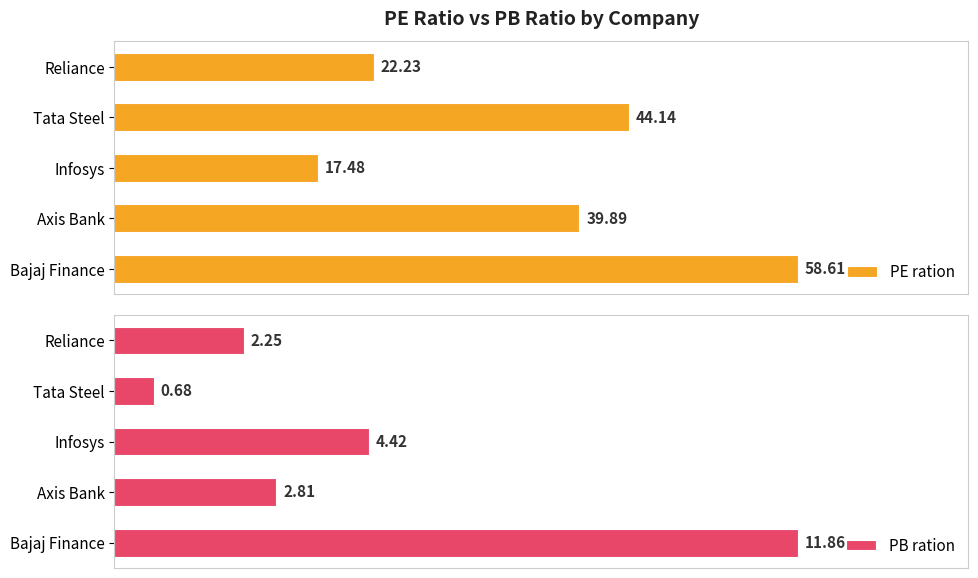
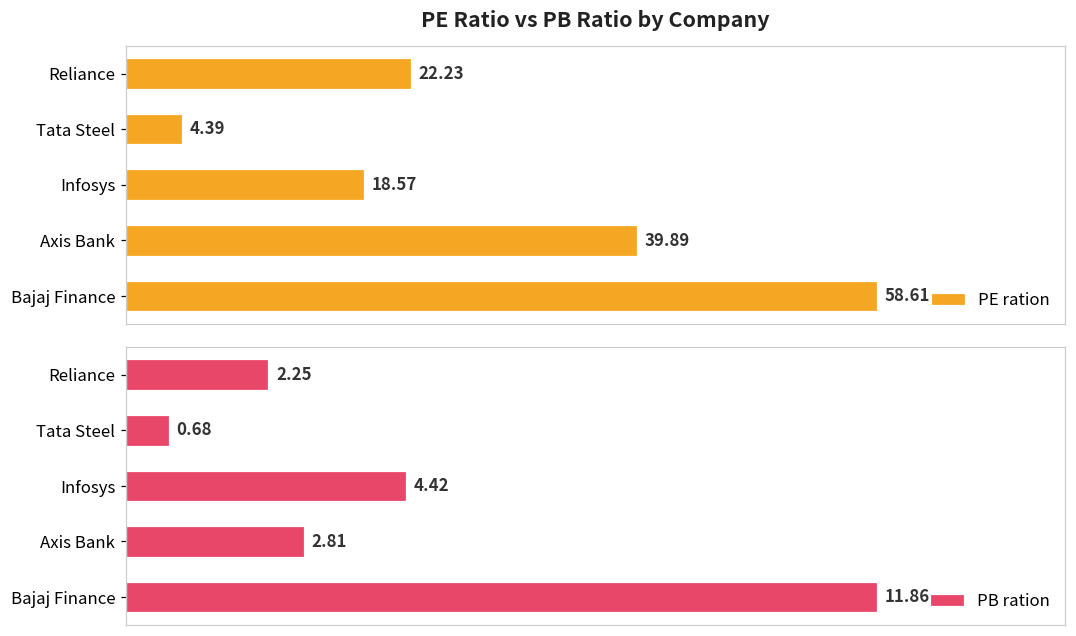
PE Ratio vs PB Ratio by Company, Tata Steel: 44.14 -> 4.39
PE Ratio vs PB Ratio by Company, Infosys: 17.48 -> 18.57
